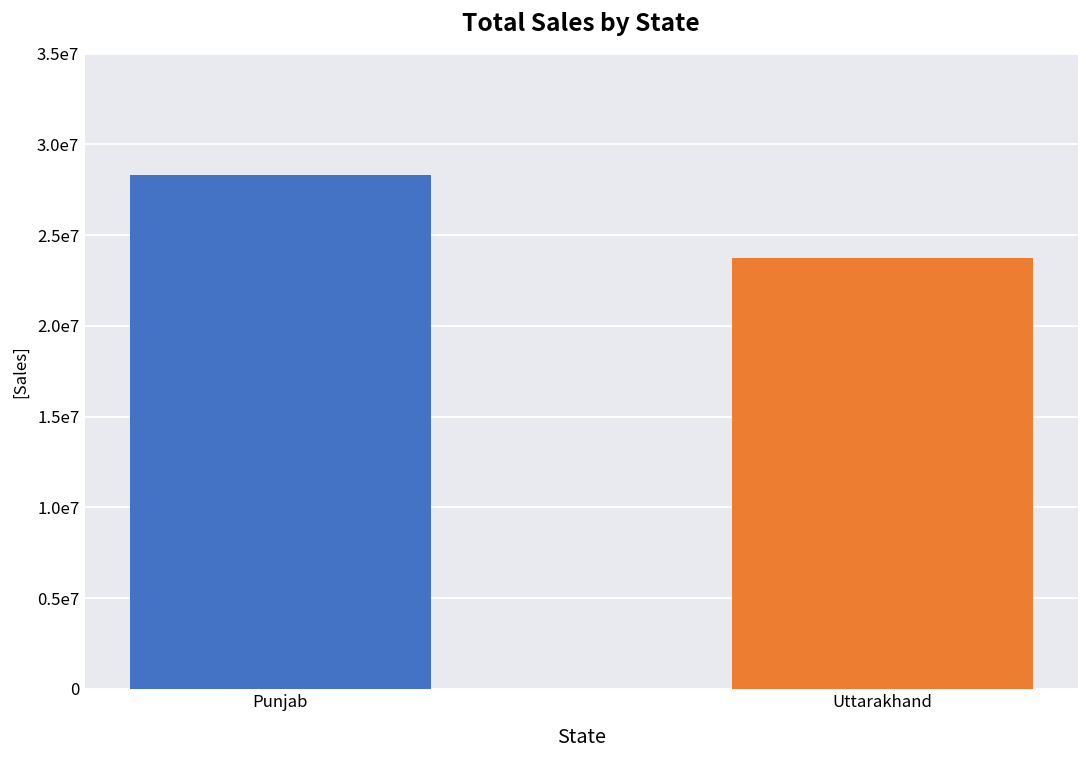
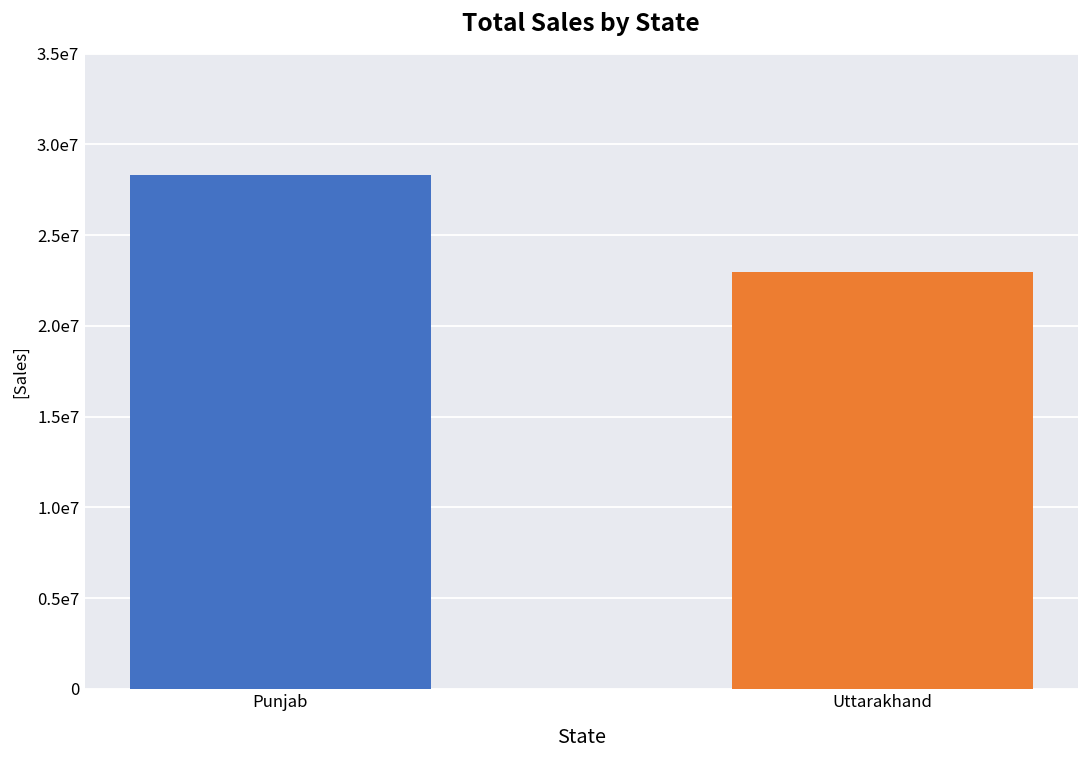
Uttarakhand: 23800000 -> 23000000
